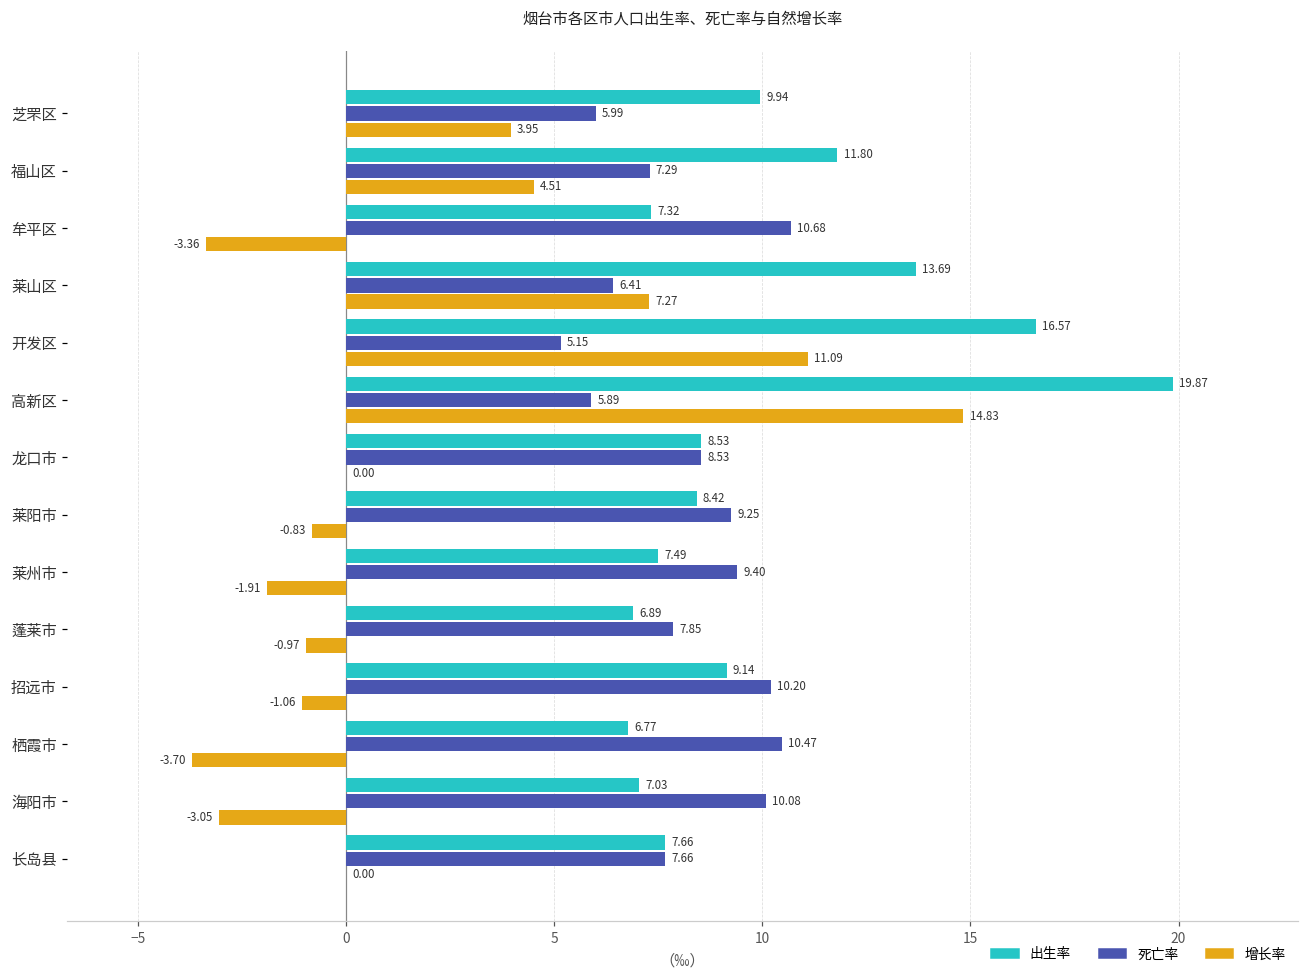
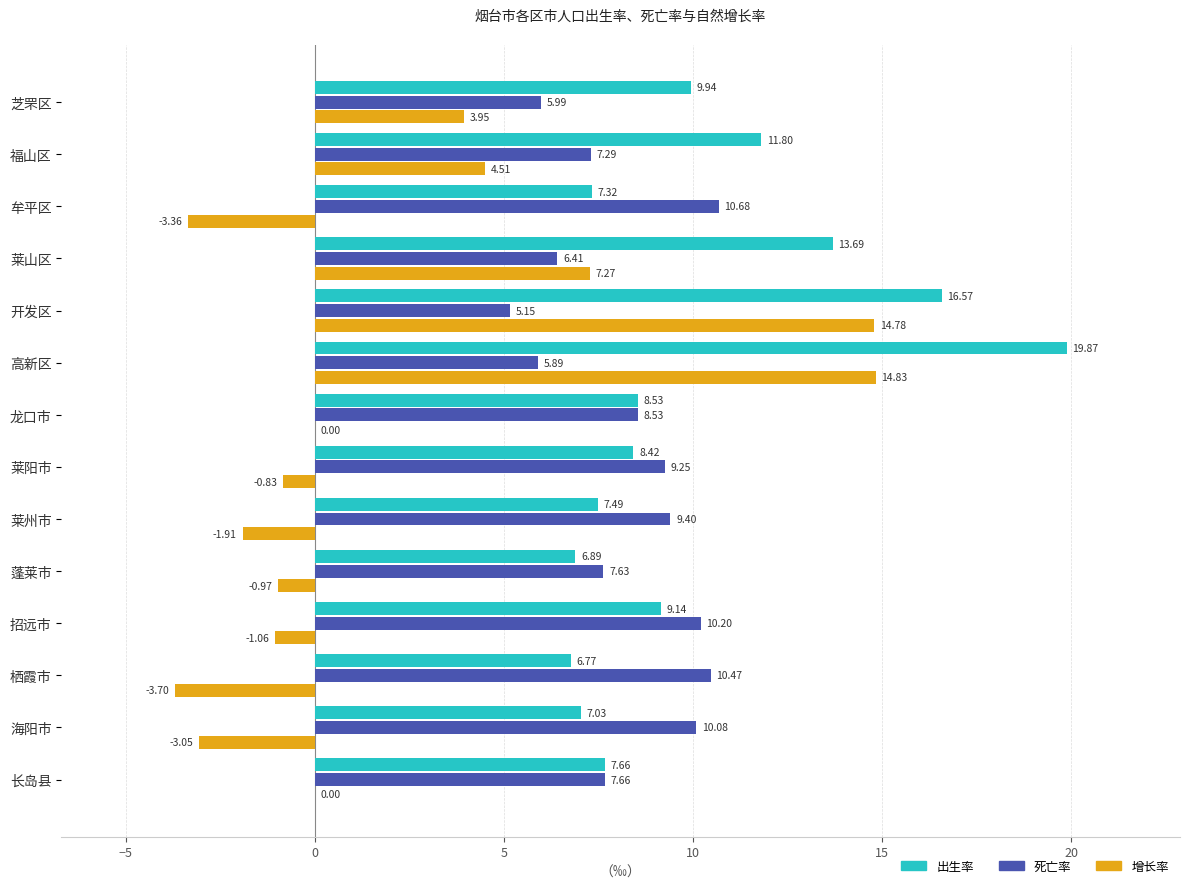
增长率, 开发区: 11.09 -> 14.78
死亡率, 蓬莱市: 7.85 -> 7.63
